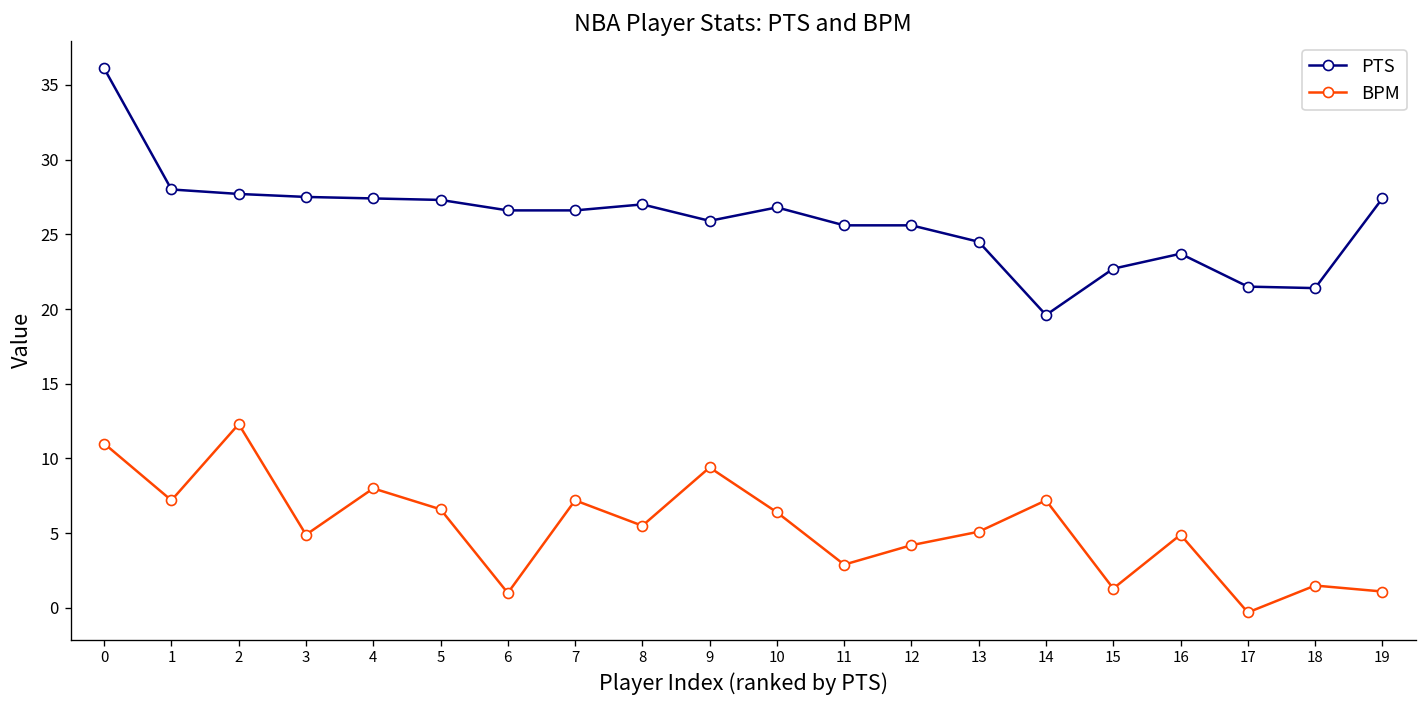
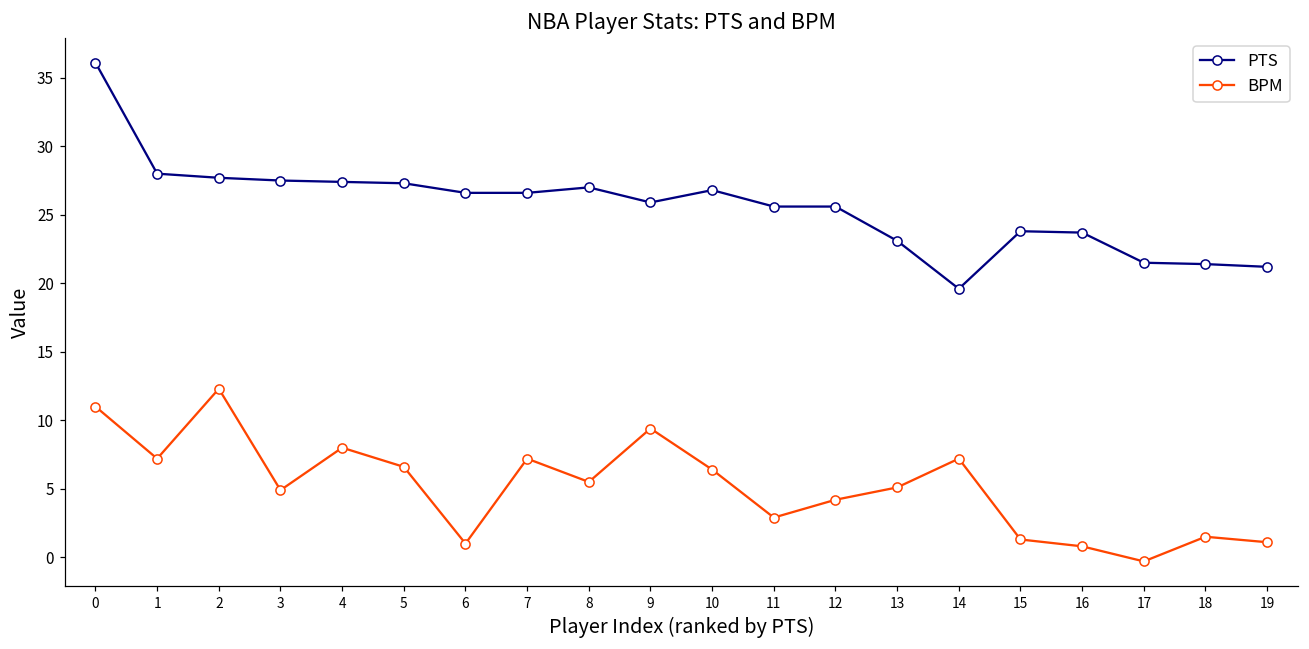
PTS, 13: 24.5 -> 23.1
PTS, 15: 22.7 -> 23.8
BPM, 16: 4.9 -> 0.8
PTS, 19: 27.4 -> 21.2
